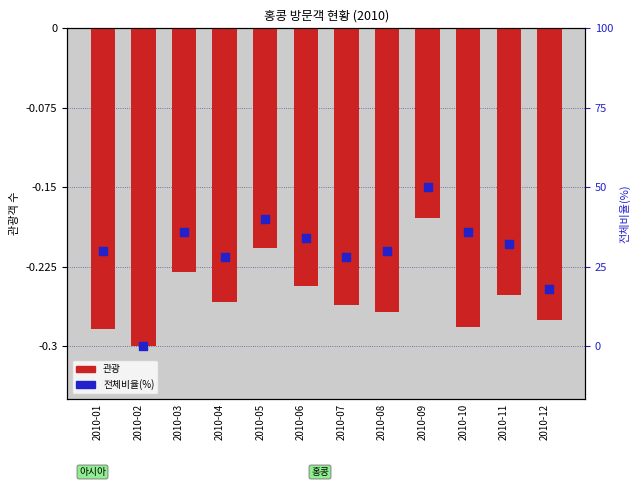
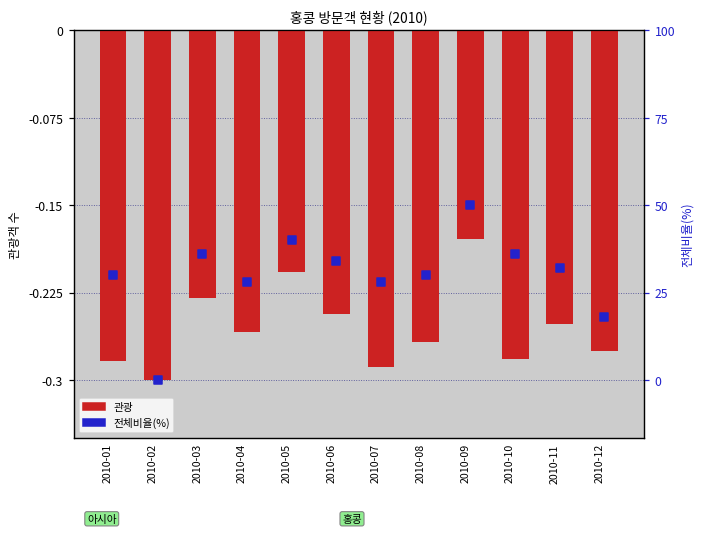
관광, 2010-07: -0.262 -> -0.289
